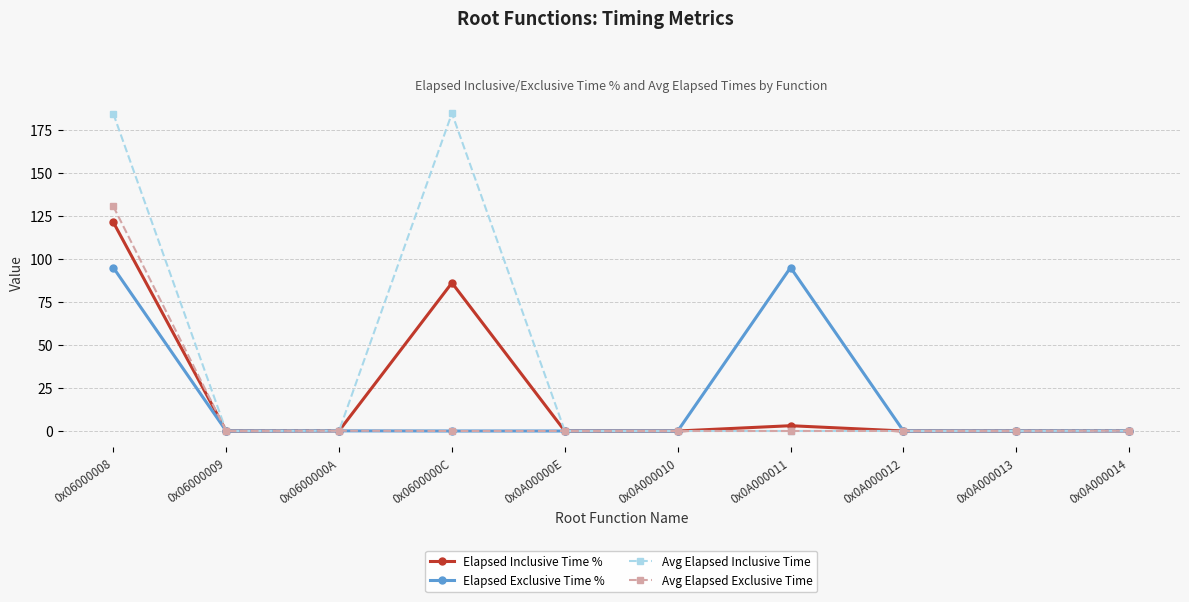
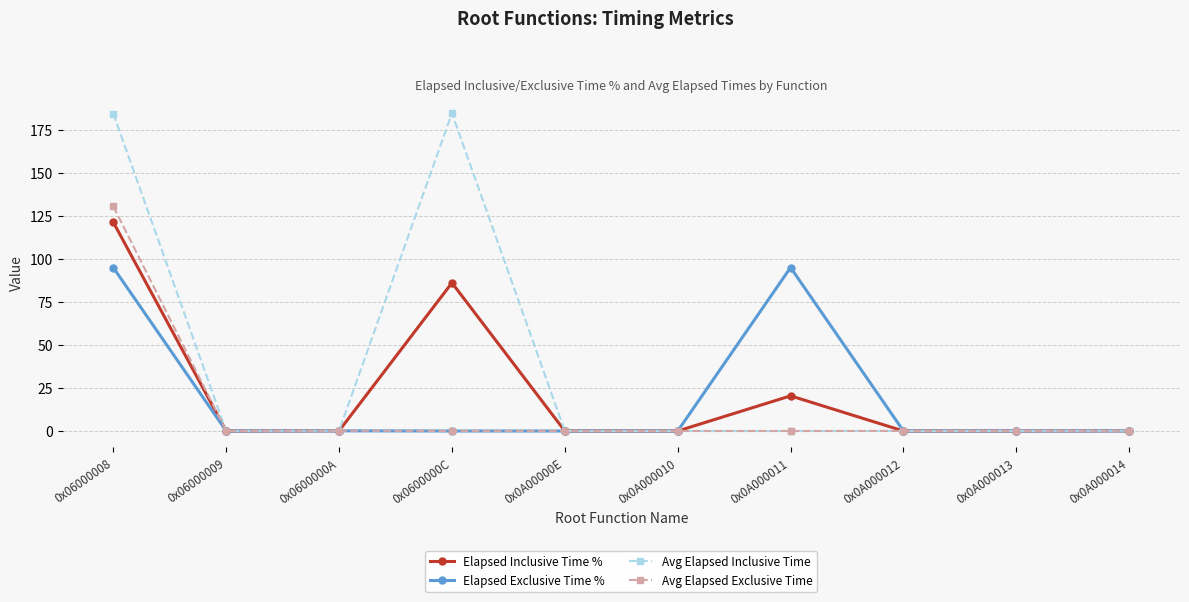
Elapsed Inclusive Time %, 0x0A000011: 3 -> 20
